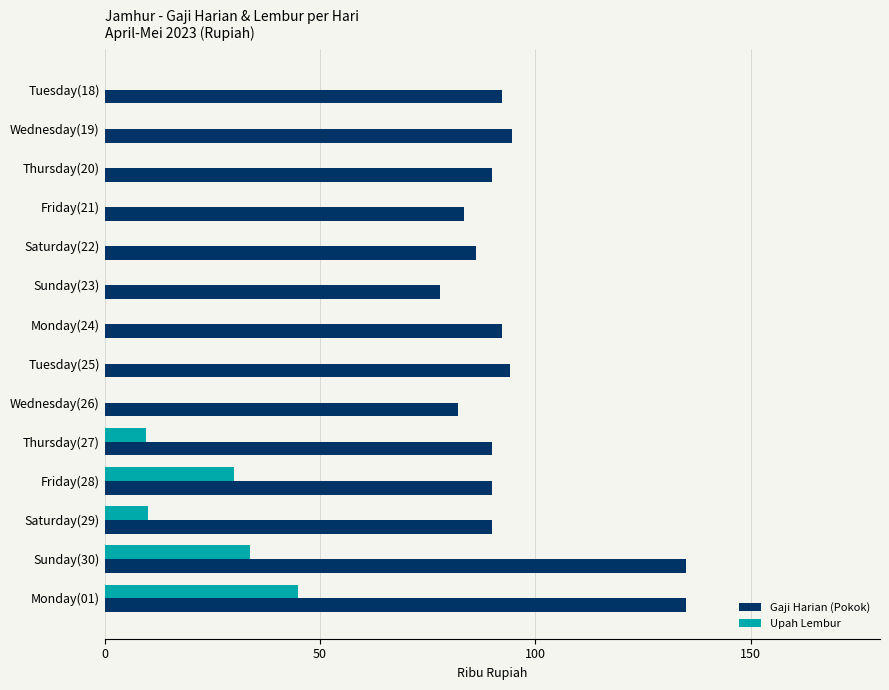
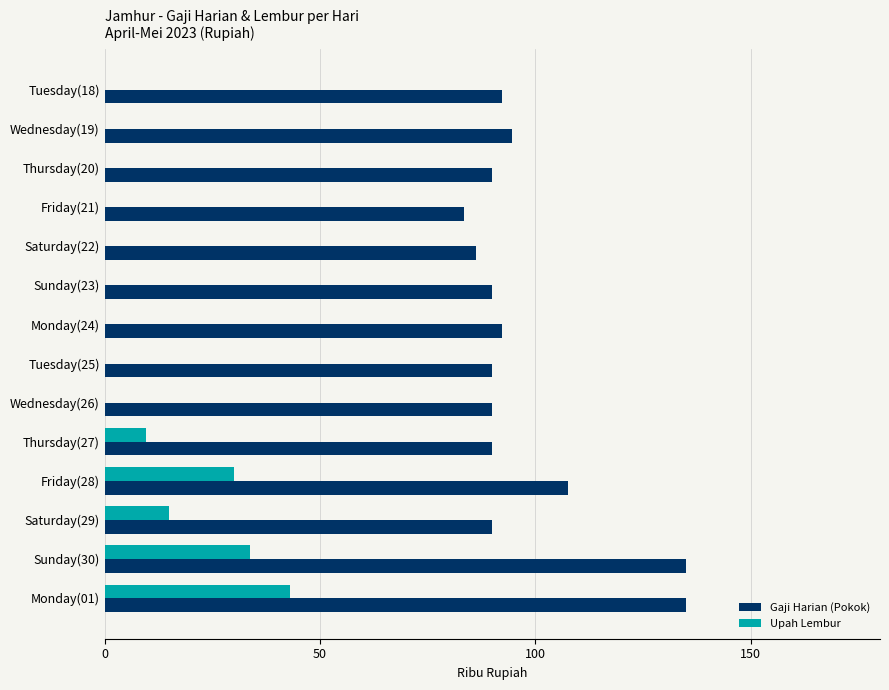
Gaji Harian (Pokok), Sunday(23): 78 -> 90
Gaji Harian (Pokok), Tuesday(25): 94 -> 90
Gaji Harian (Pokok), Wednesday(26): 82 -> 90
Gaji Harian (Pokok), Friday(28): 90 -> 108
Upah Lembur, Saturday(29): 10 -> 15
Upah Lembur, Monday(01): 45 -> 43
